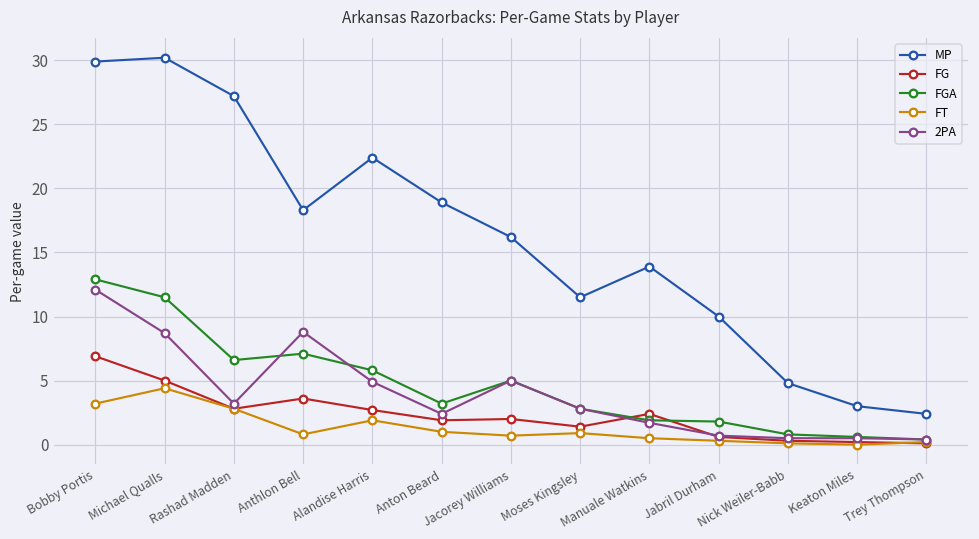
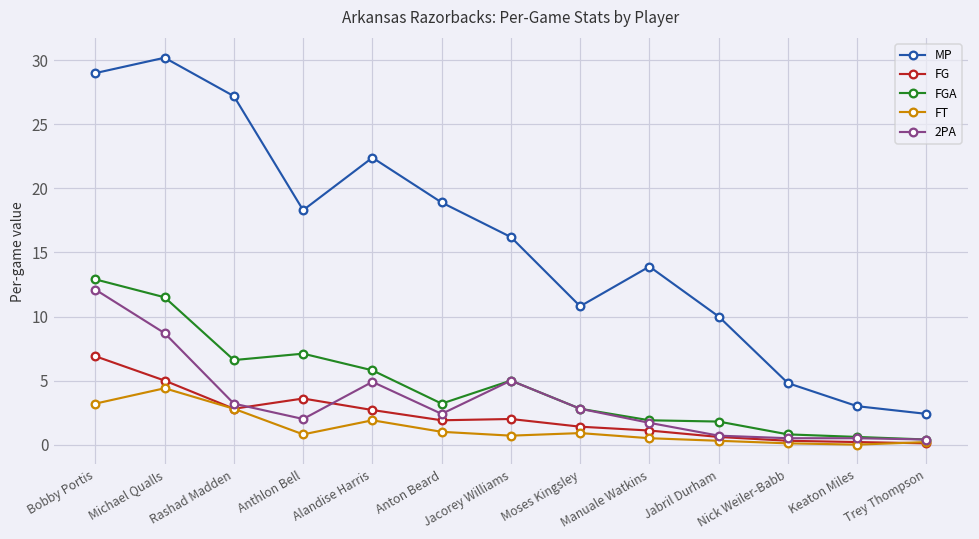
MP, Bobby Portis: 29.9 -> 29.0
2PA, Anthlon Bell: 8.8 -> 2.0
MP, Moses Kingsley: 11.5 -> 10.8
FG, Manuale Watkins: 2.4 -> 1.1
